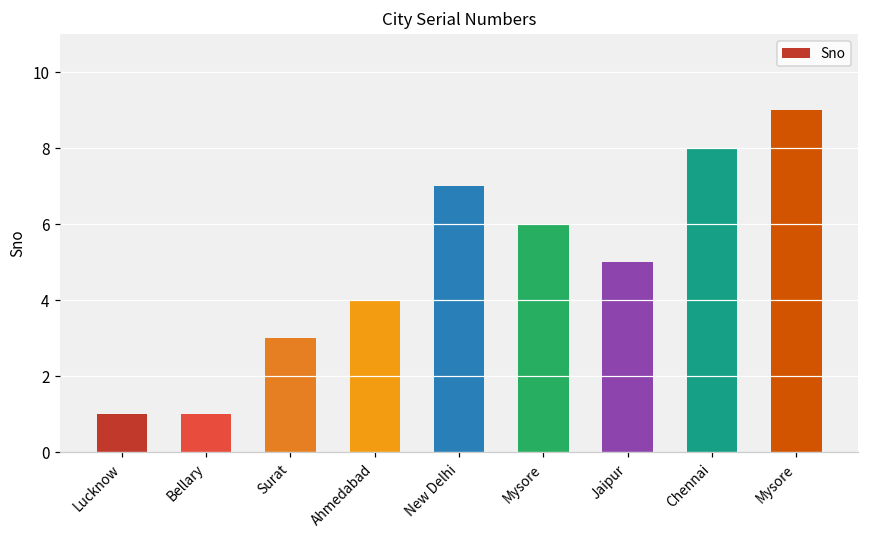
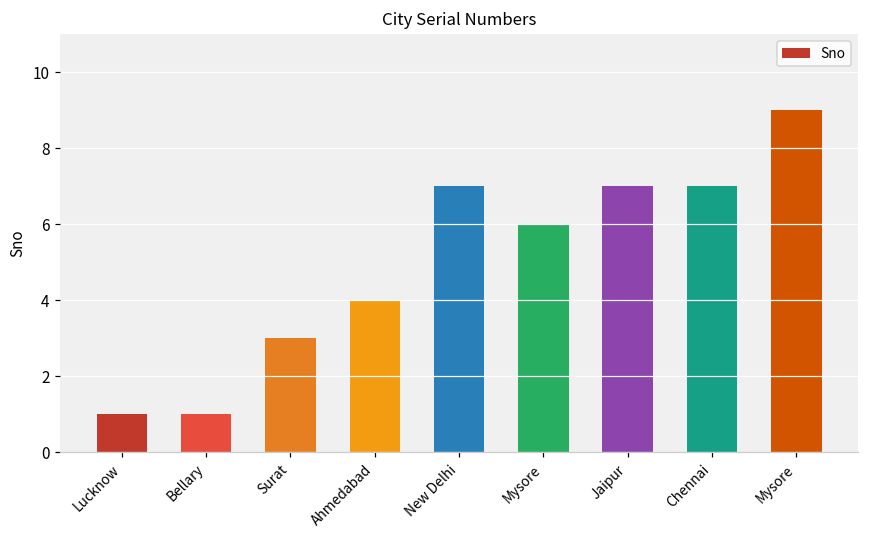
Jaipur: 5 -> 7
Chennai: 8 -> 7
